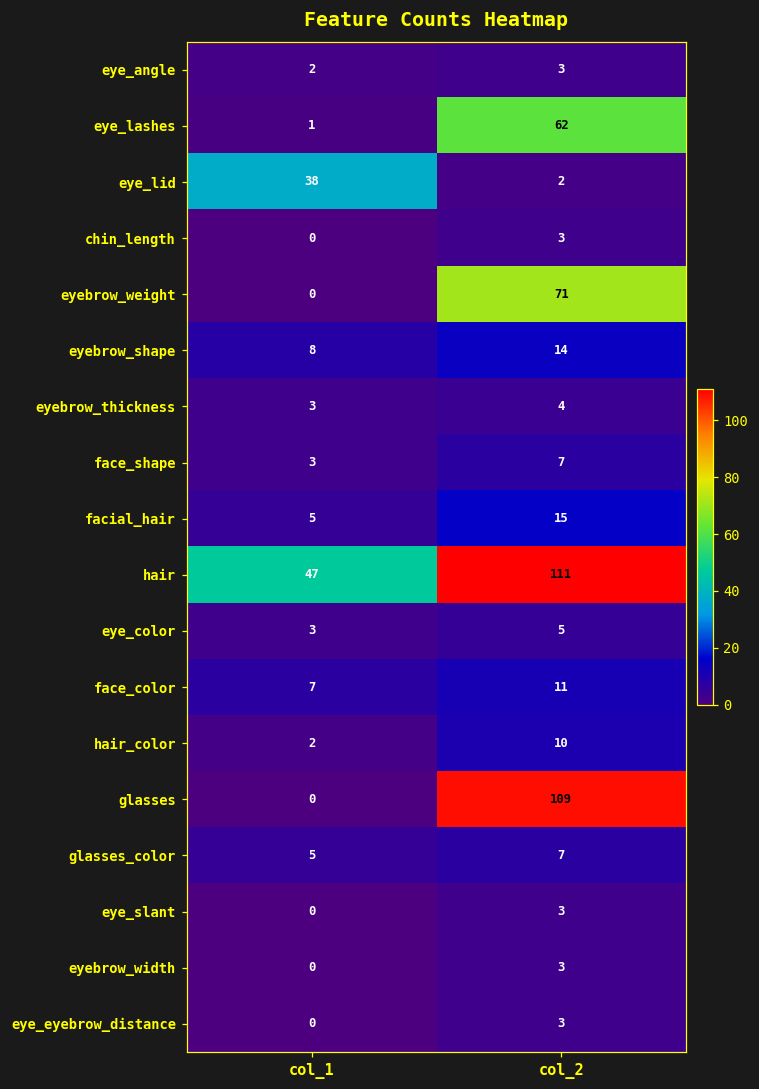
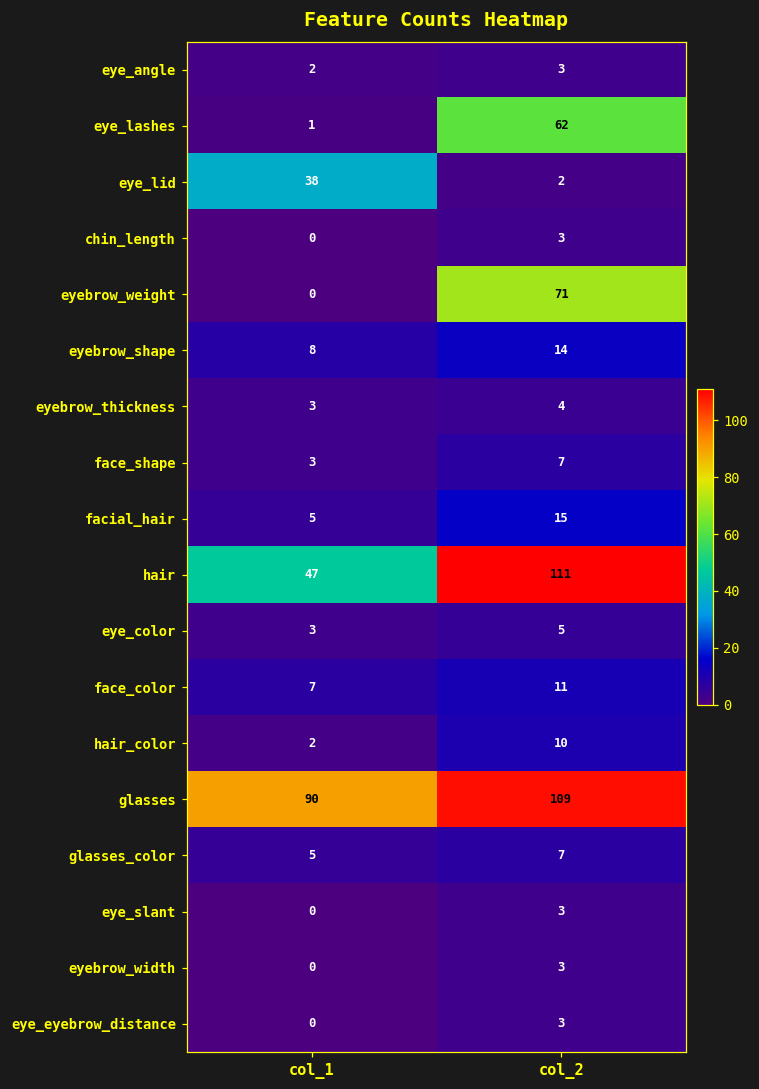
glasses, col_1: 0 -> 90
